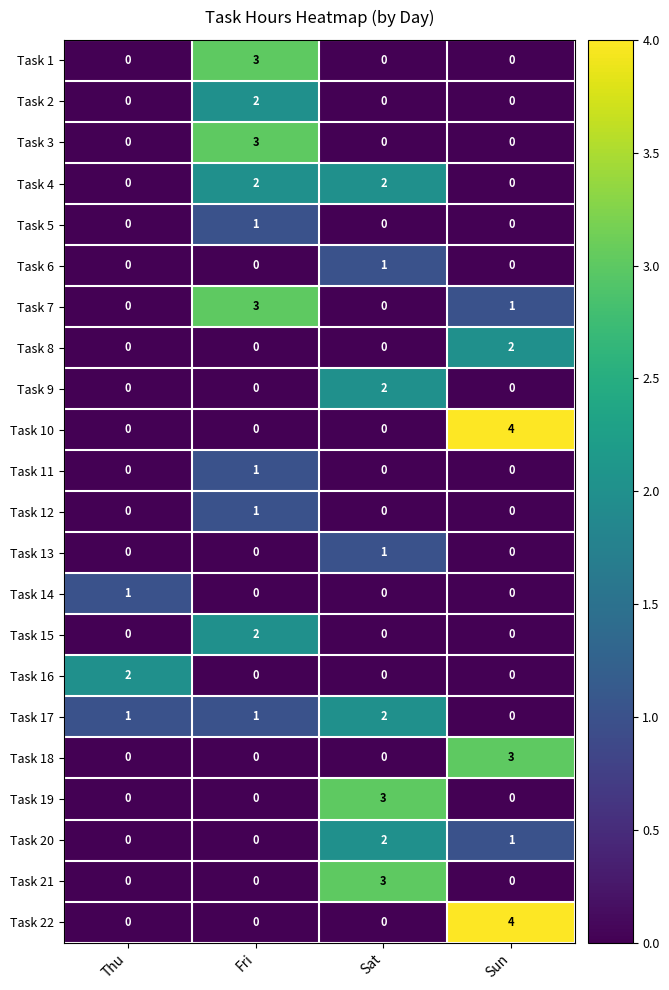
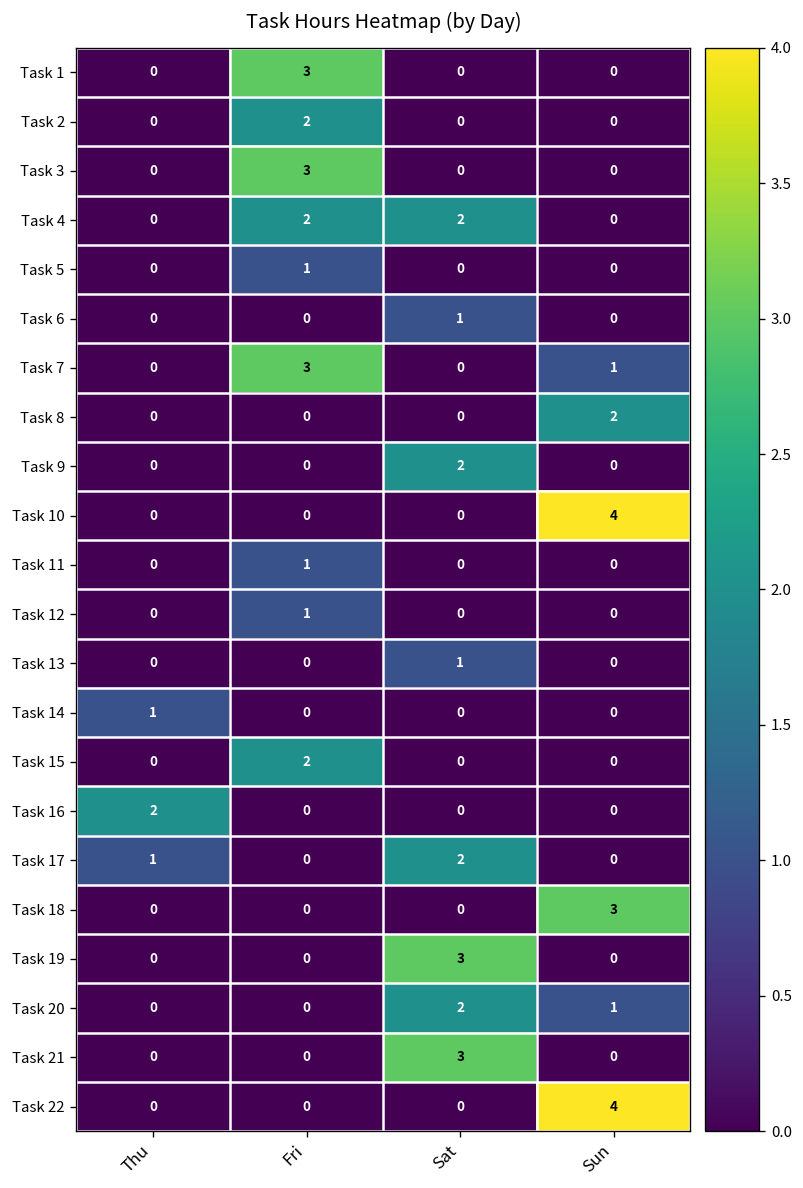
Task 17, Fri: 1 -> 0
